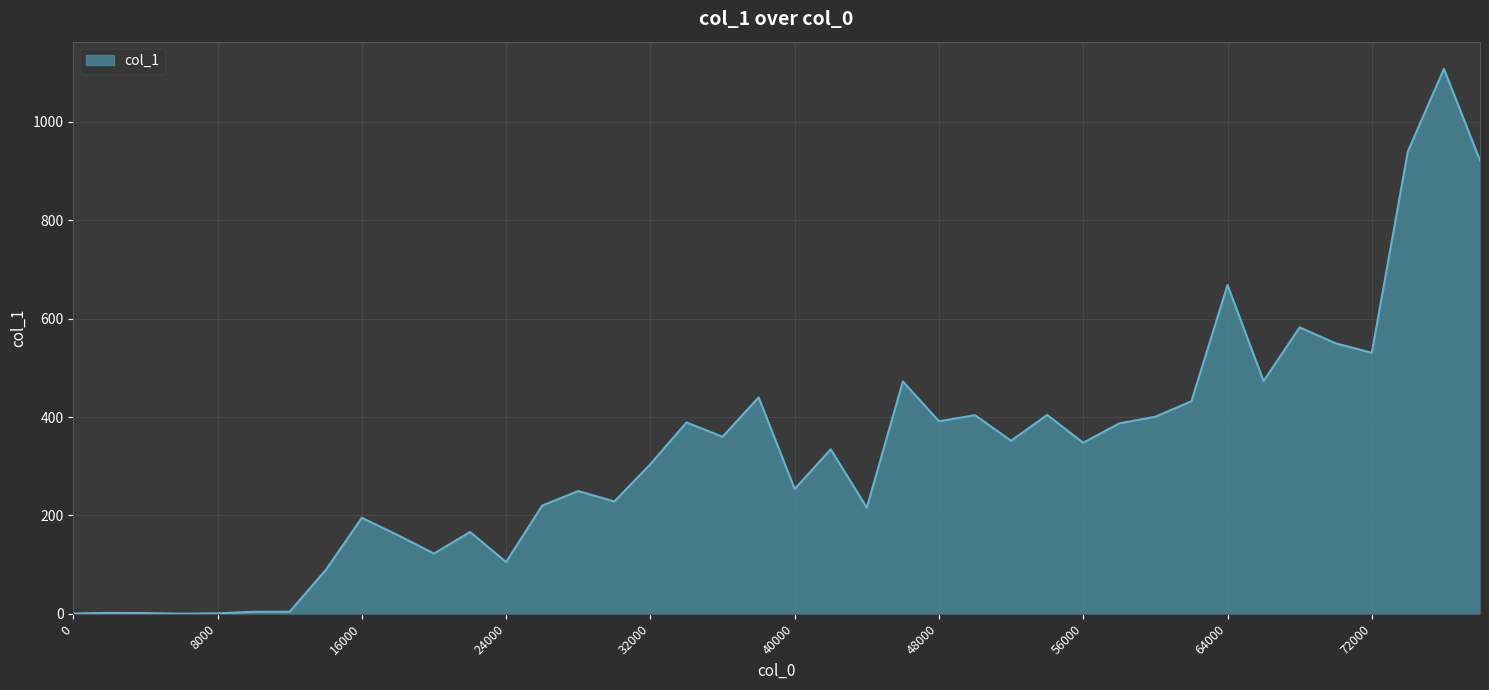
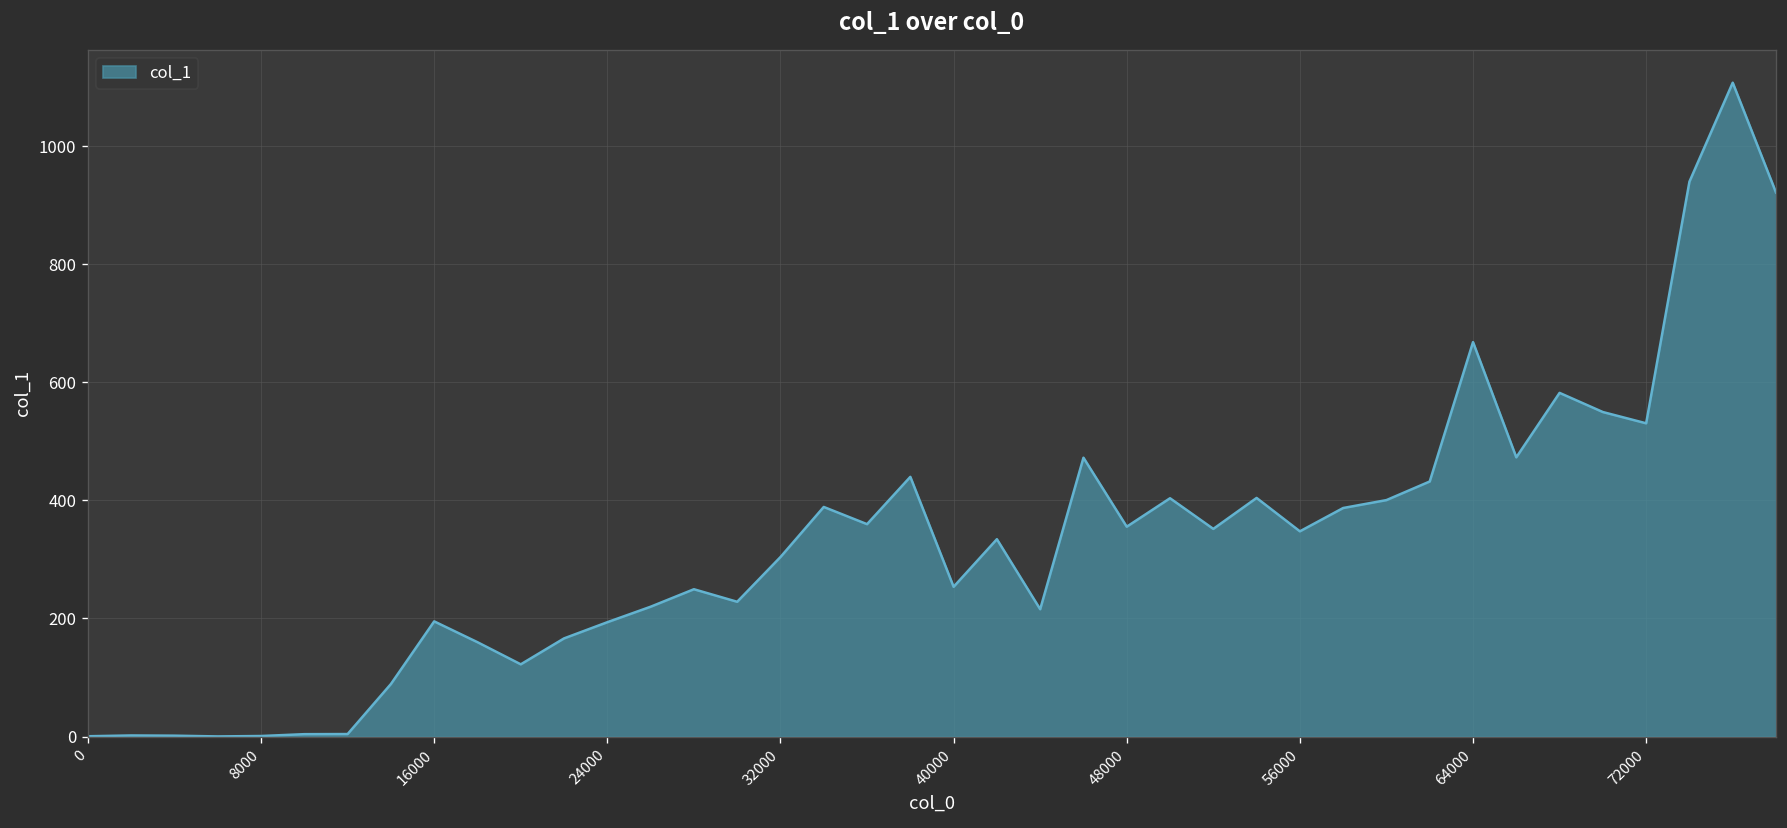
24000: 110 -> 190
48000: 390 -> 360
